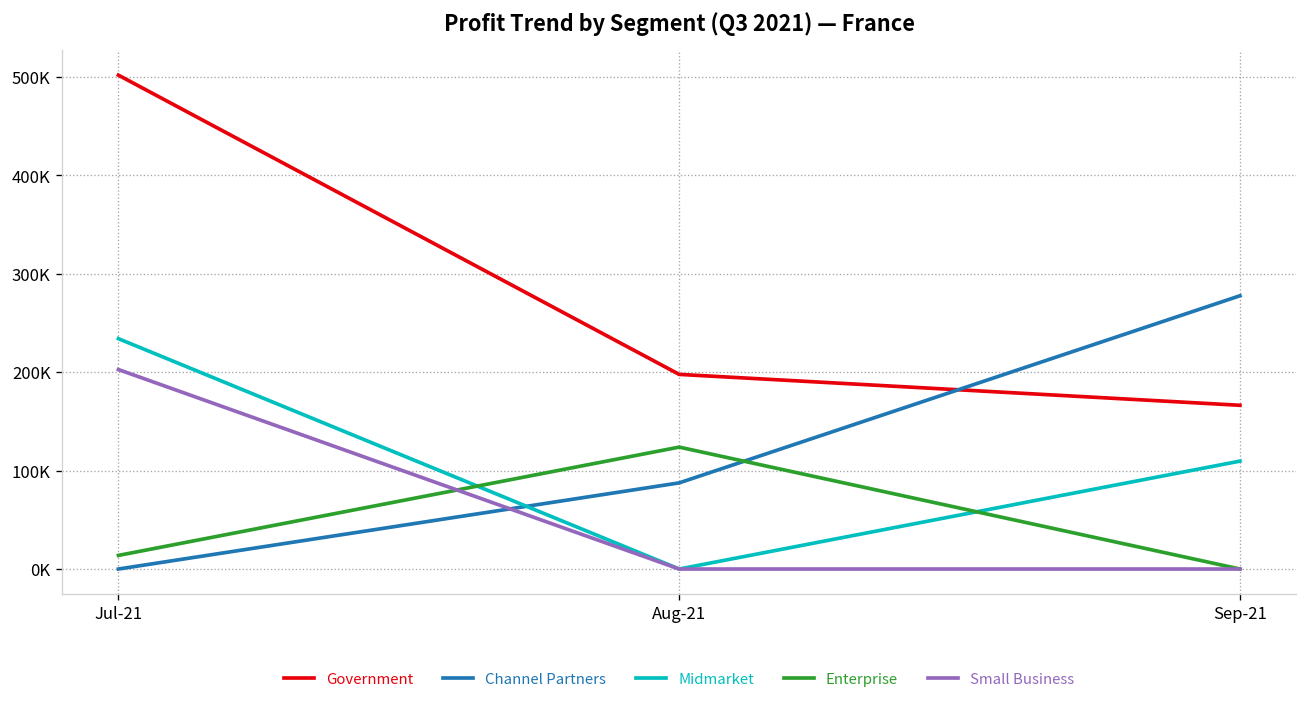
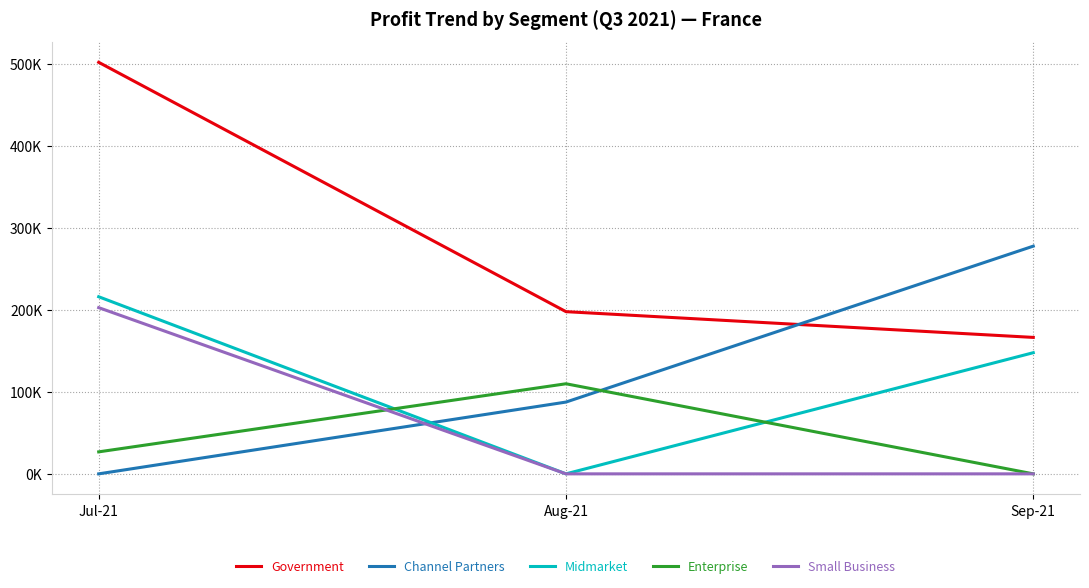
Midmarket, Jul-21: 230000 -> 220000
Enterprise, Jul-21: 10000 -> 30000
Enterprise, Aug-21: 120000 -> 110000
Midmarket, Sep-21: 110000 -> 150000
